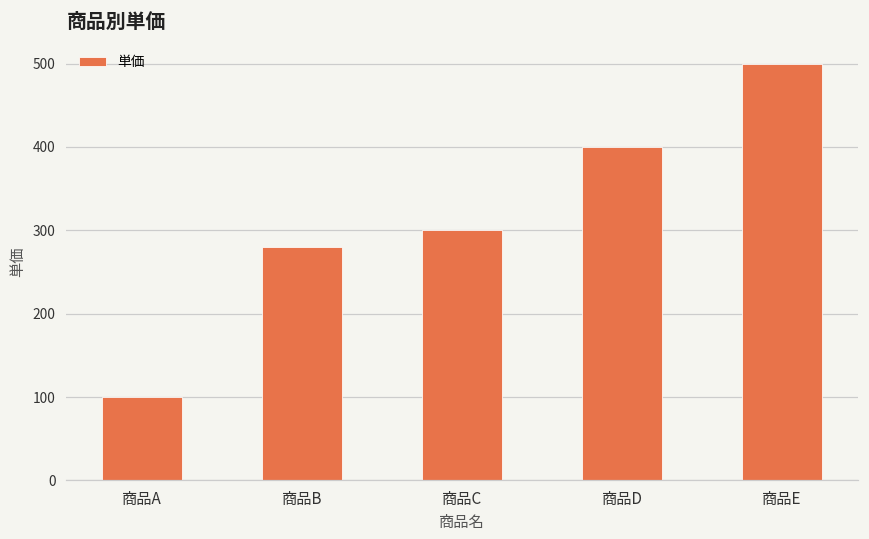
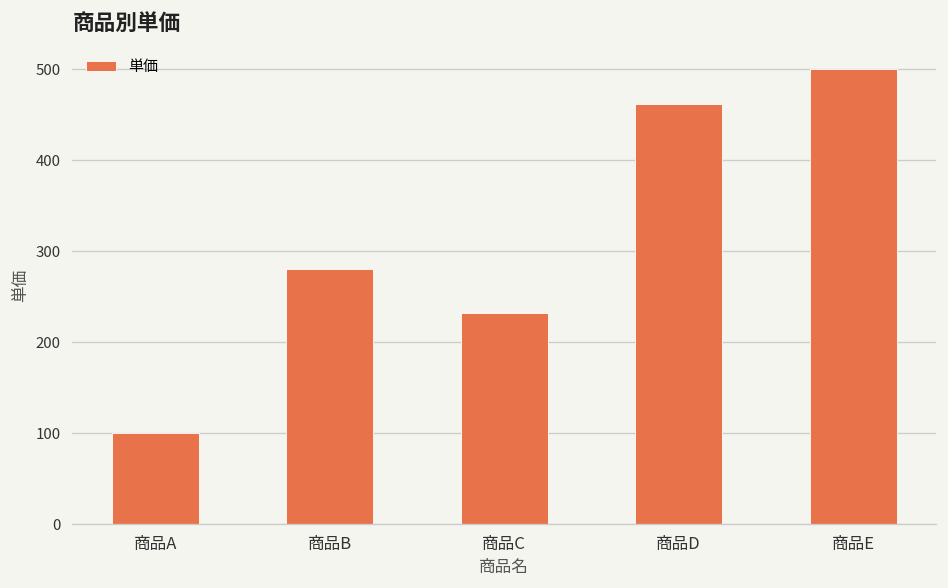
商品C: 300 -> 230
商品D: 400 -> 460
